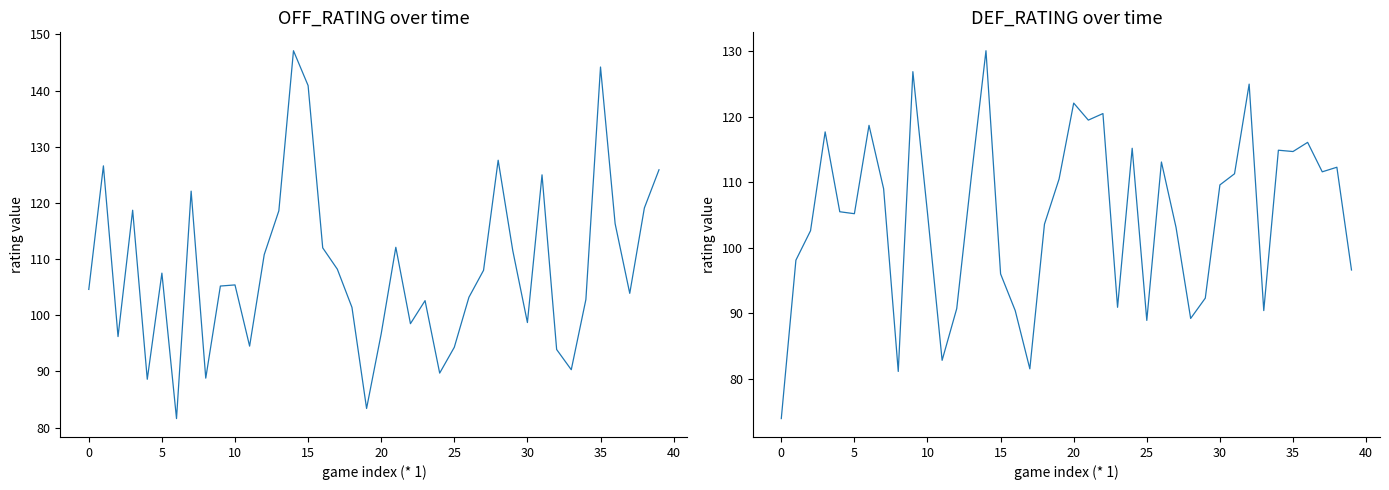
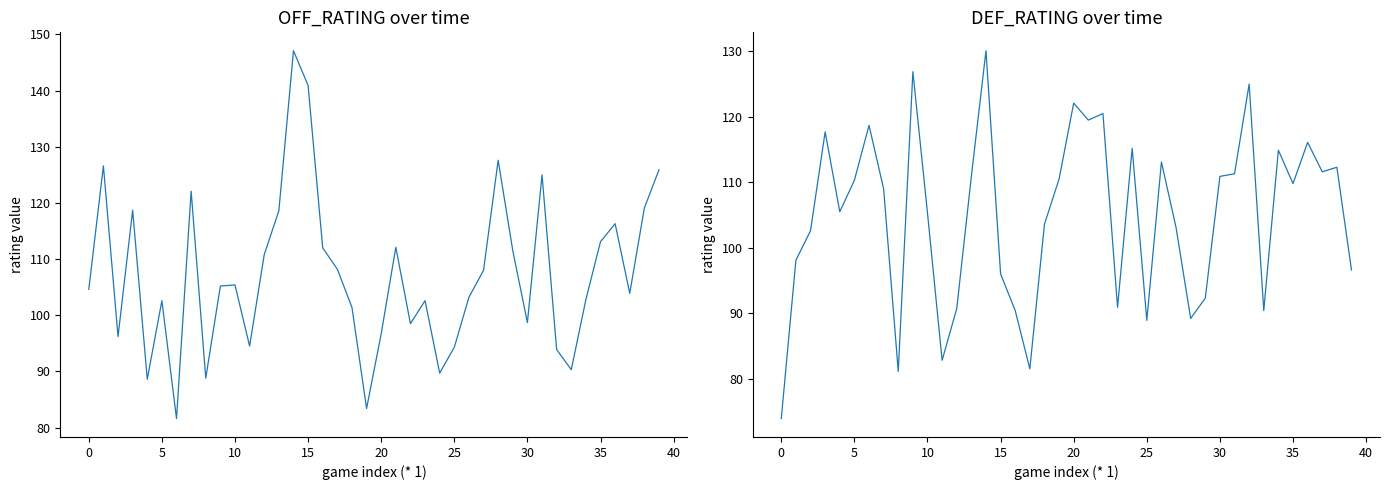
OFF_RATING over time, 5: 108 -> 103
OFF_RATING over time, 35: 144 -> 113
DEF_RATING over time, 5: 105 -> 110
DEF_RATING over time, 30: 110 -> 111
DEF_RATING over time, 35: 115 -> 110
